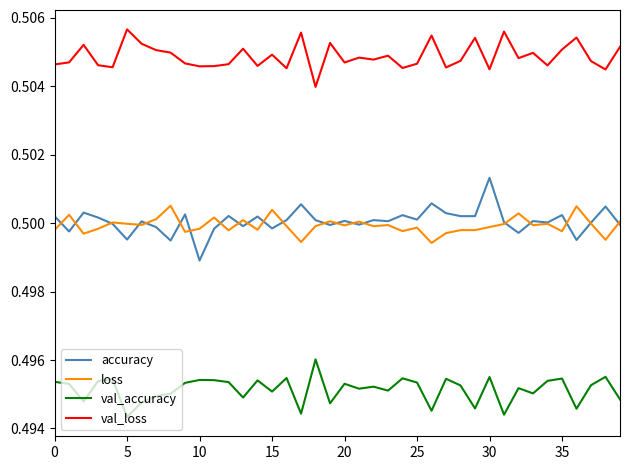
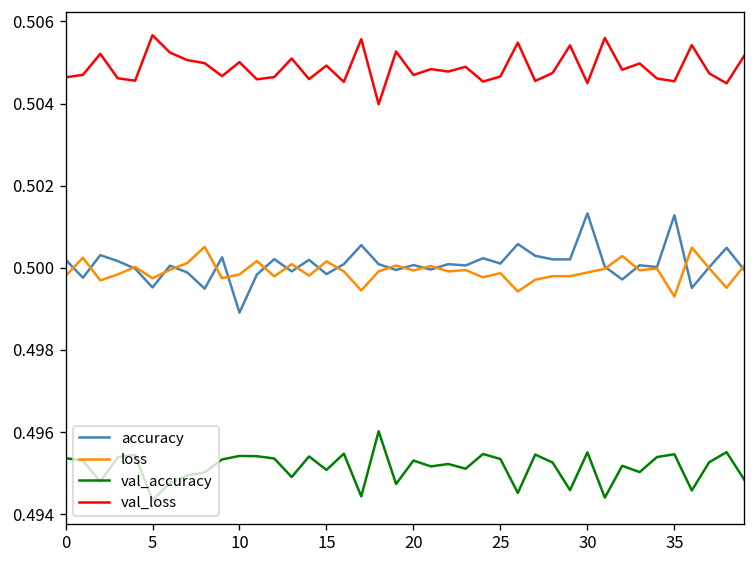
loss, 5: 0.5000 -> 0.4997
val_loss, 10: 0.5046 -> 0.5050
loss, 15: 0.5004 -> 0.5002
accuracy, 35: 0.5002 -> 0.5013
loss, 35: 0.4998 -> 0.4993
val_loss, 35: 0.5051 -> 0.5045
